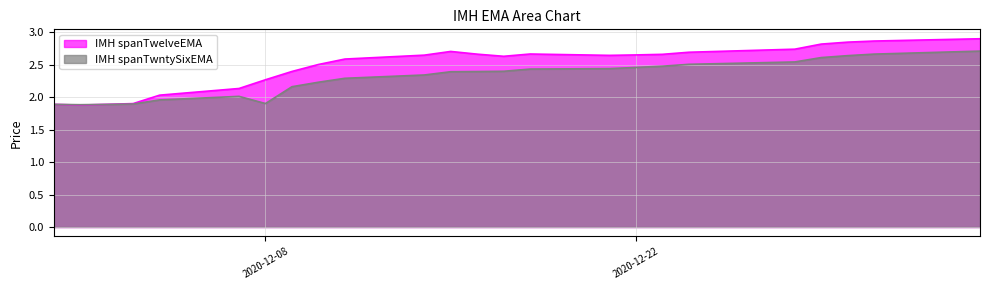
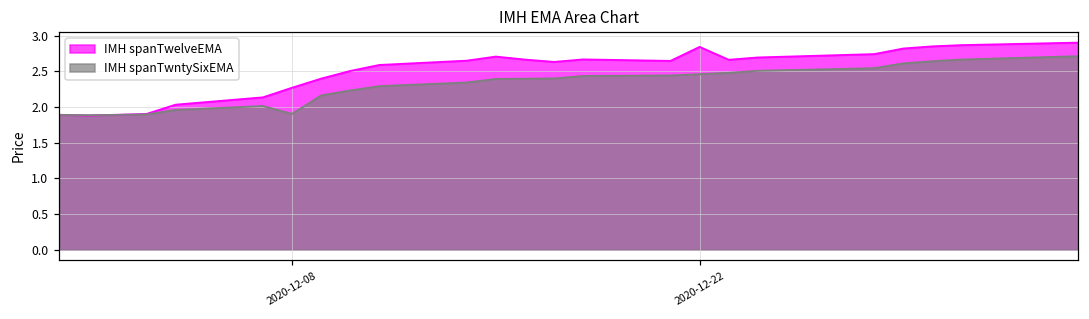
IMH spanTwelveEMA, 2020-12-22: 2.7 -> 2.8
